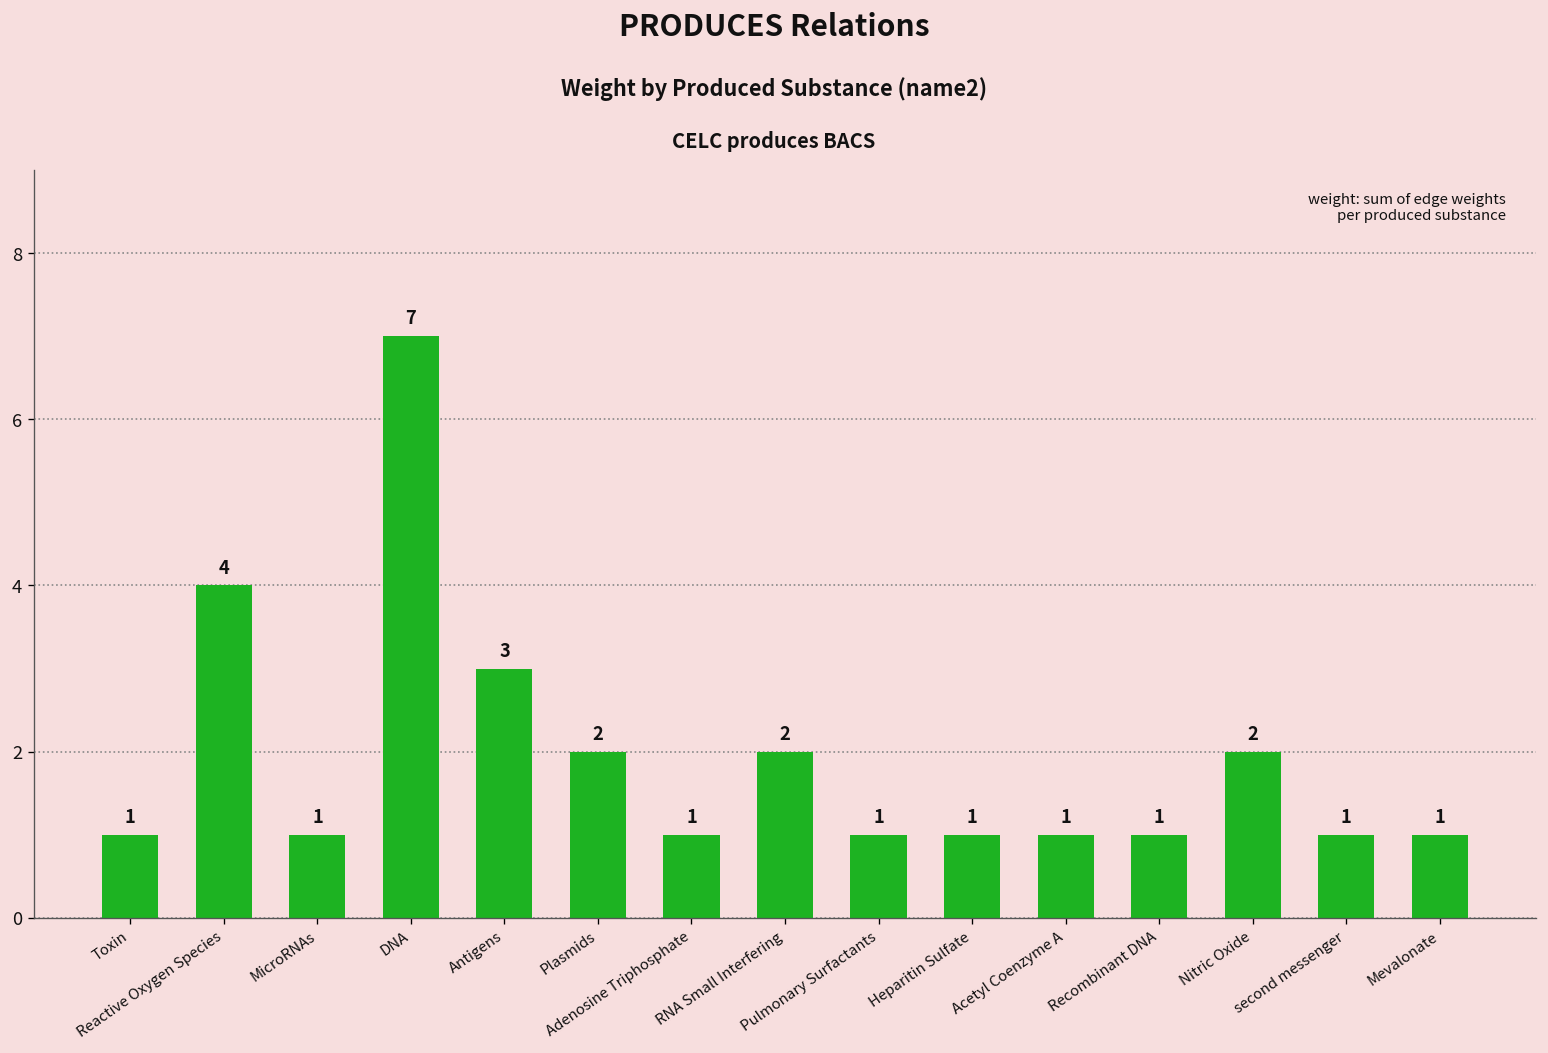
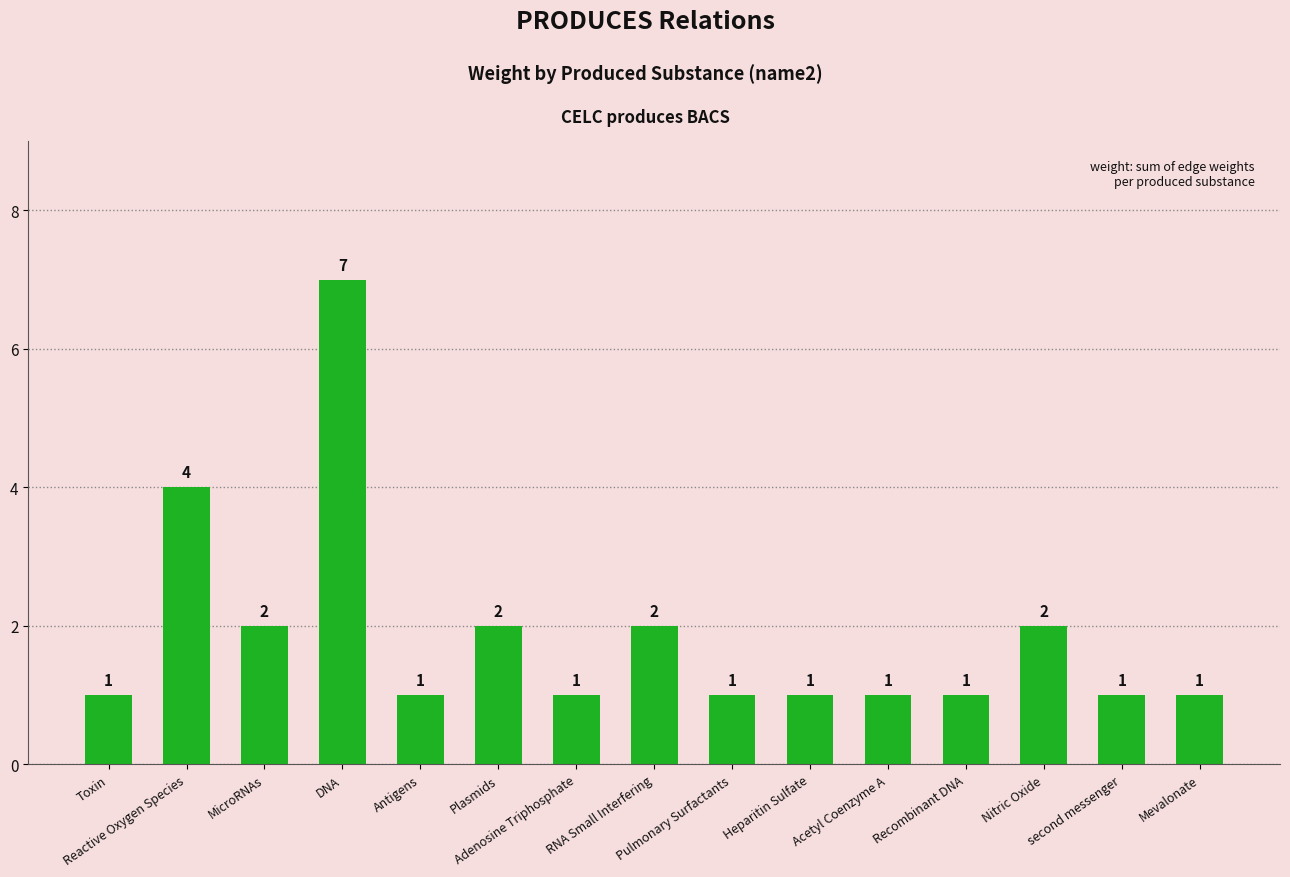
MicroRNAs: 1 -> 2
Antigens: 3 -> 1
